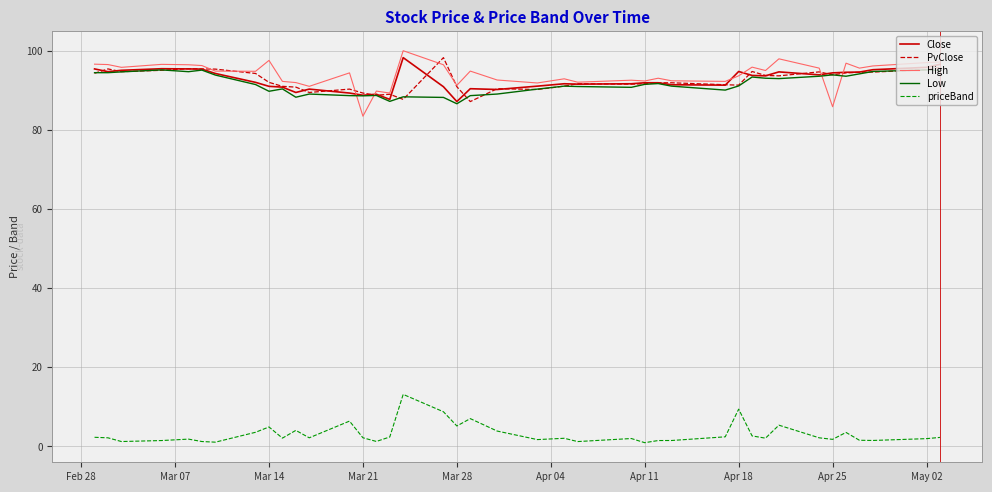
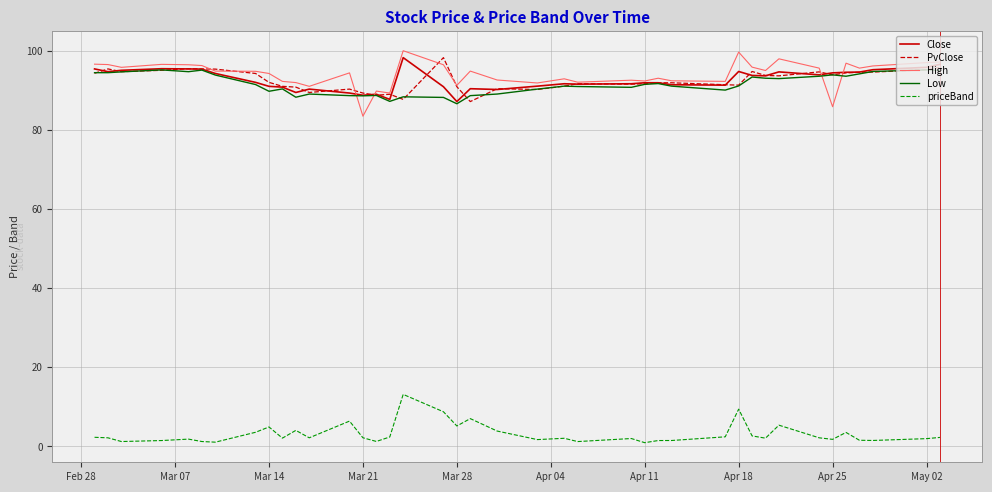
High, Mar 14: 98 -> 94
High, Apr 18: 94 -> 100
